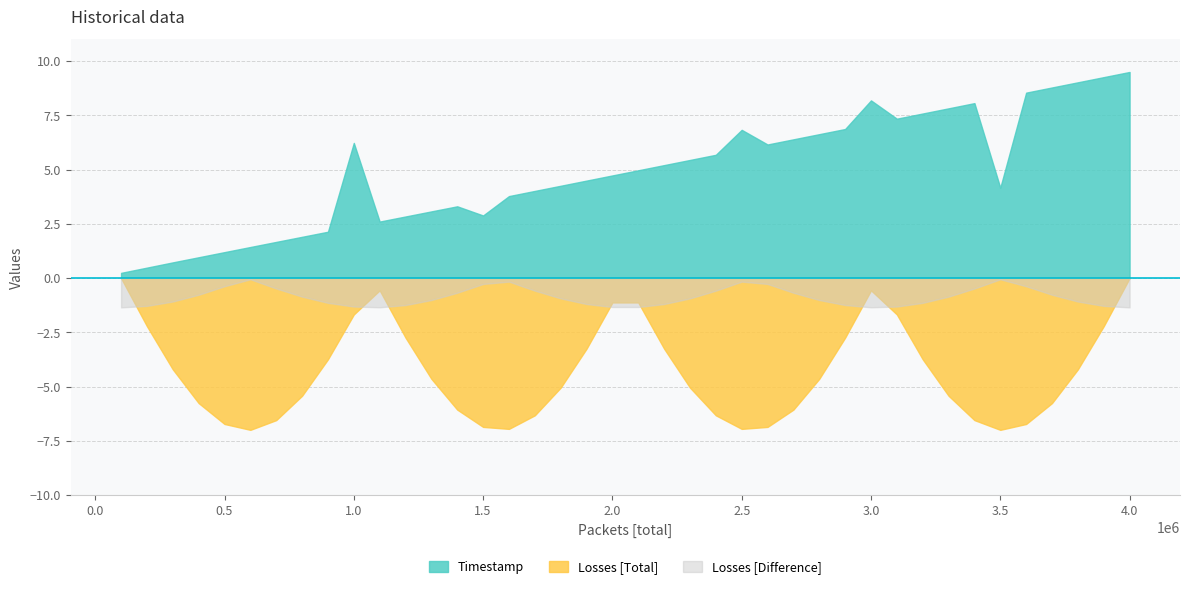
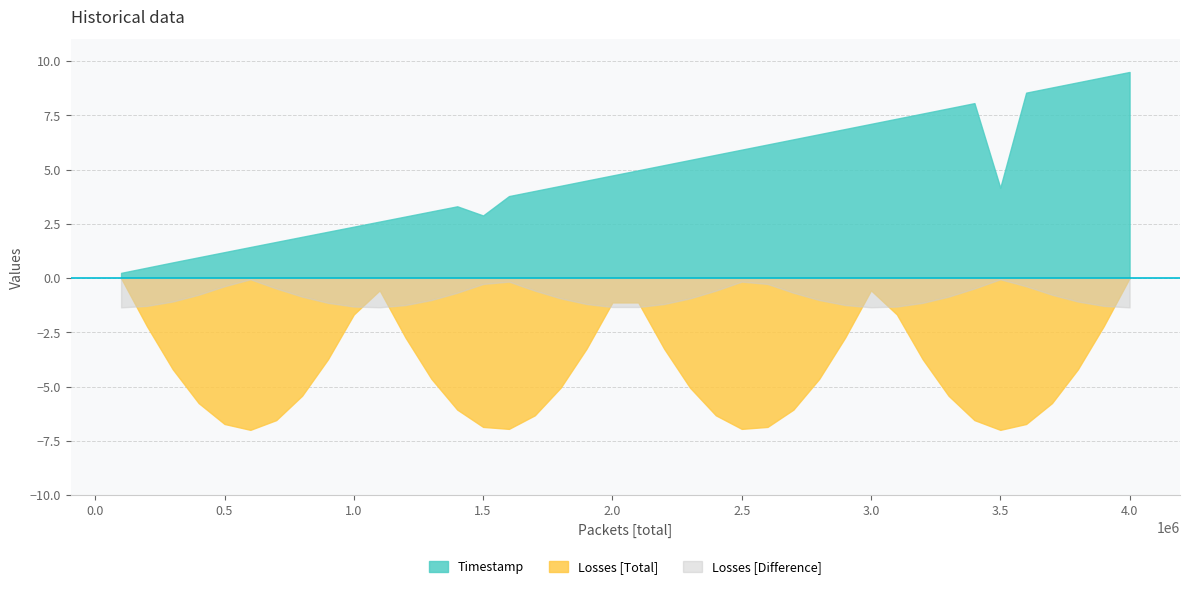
Timestamp, 1.0: 6.2 -> 2.4
Timestamp, 2.5: 6.8 -> 5.9
Timestamp, 3.0: 8.2 -> 7.1
